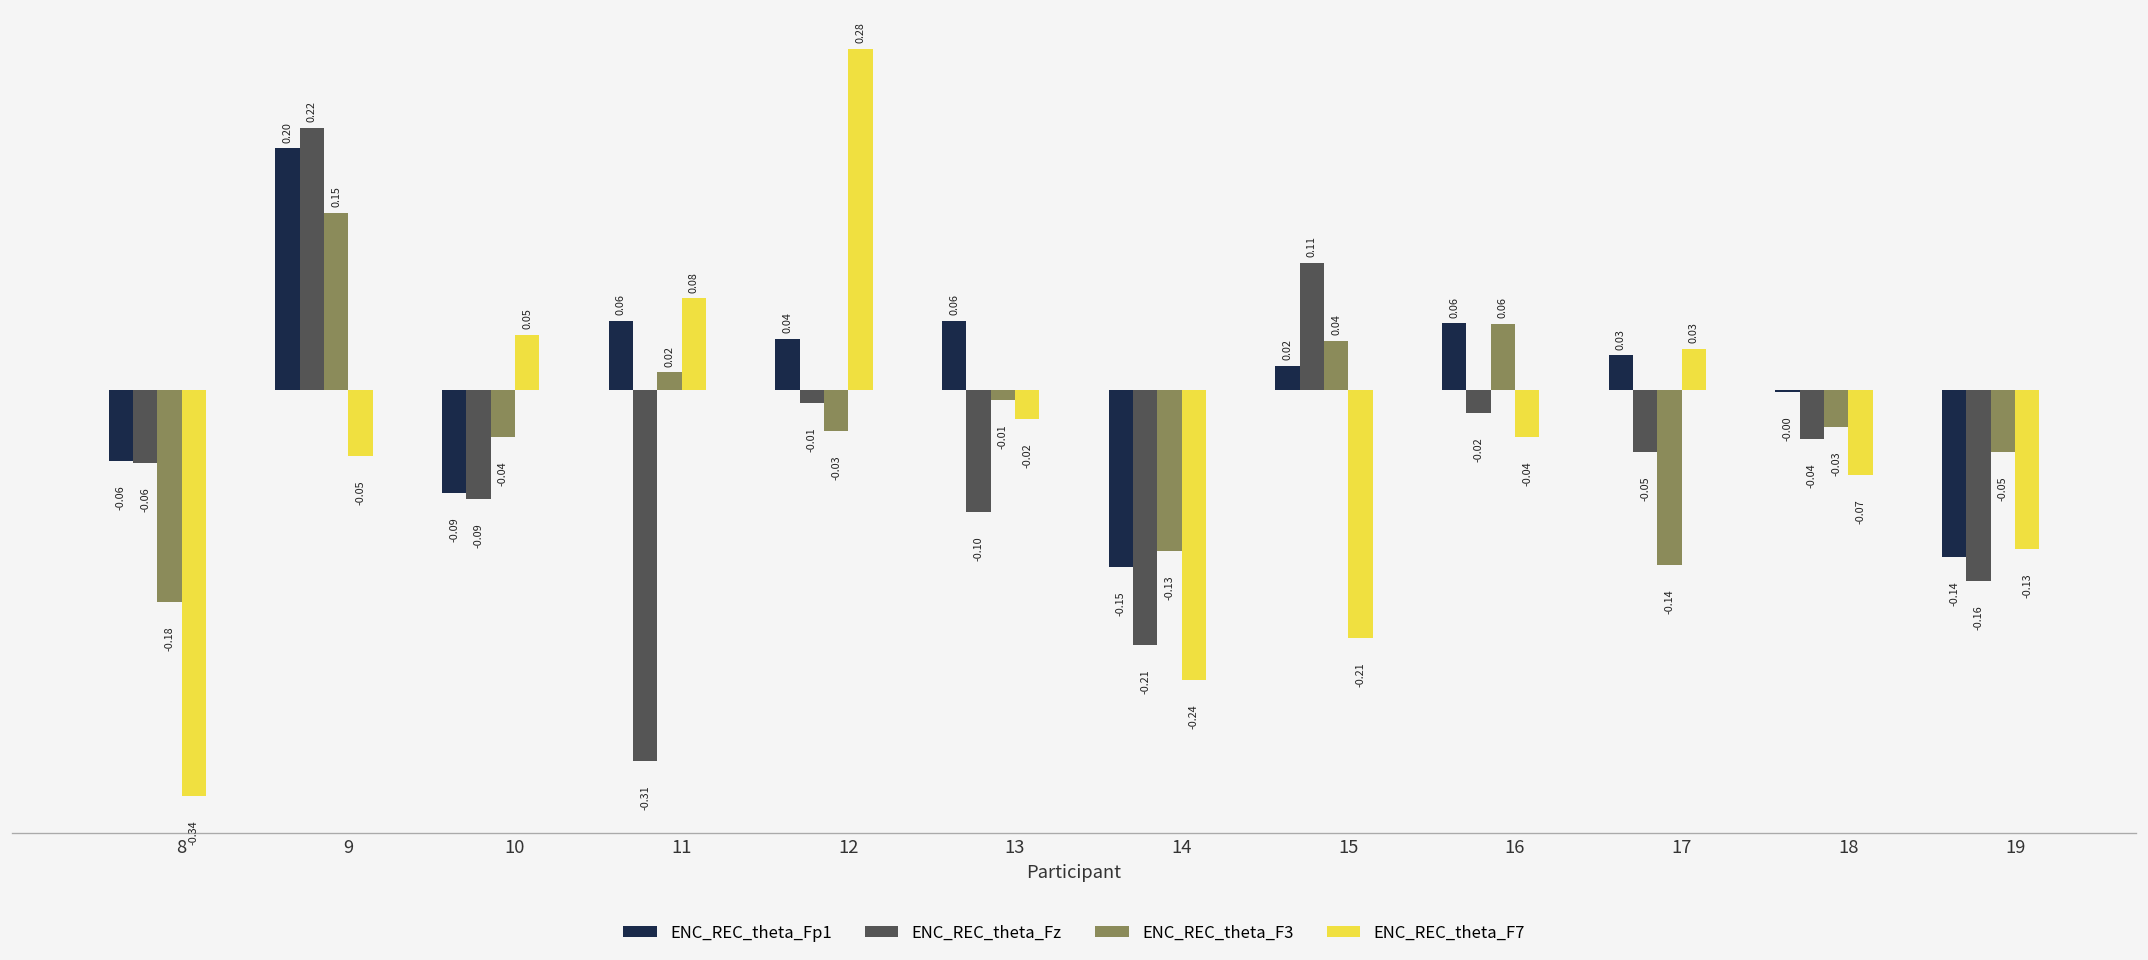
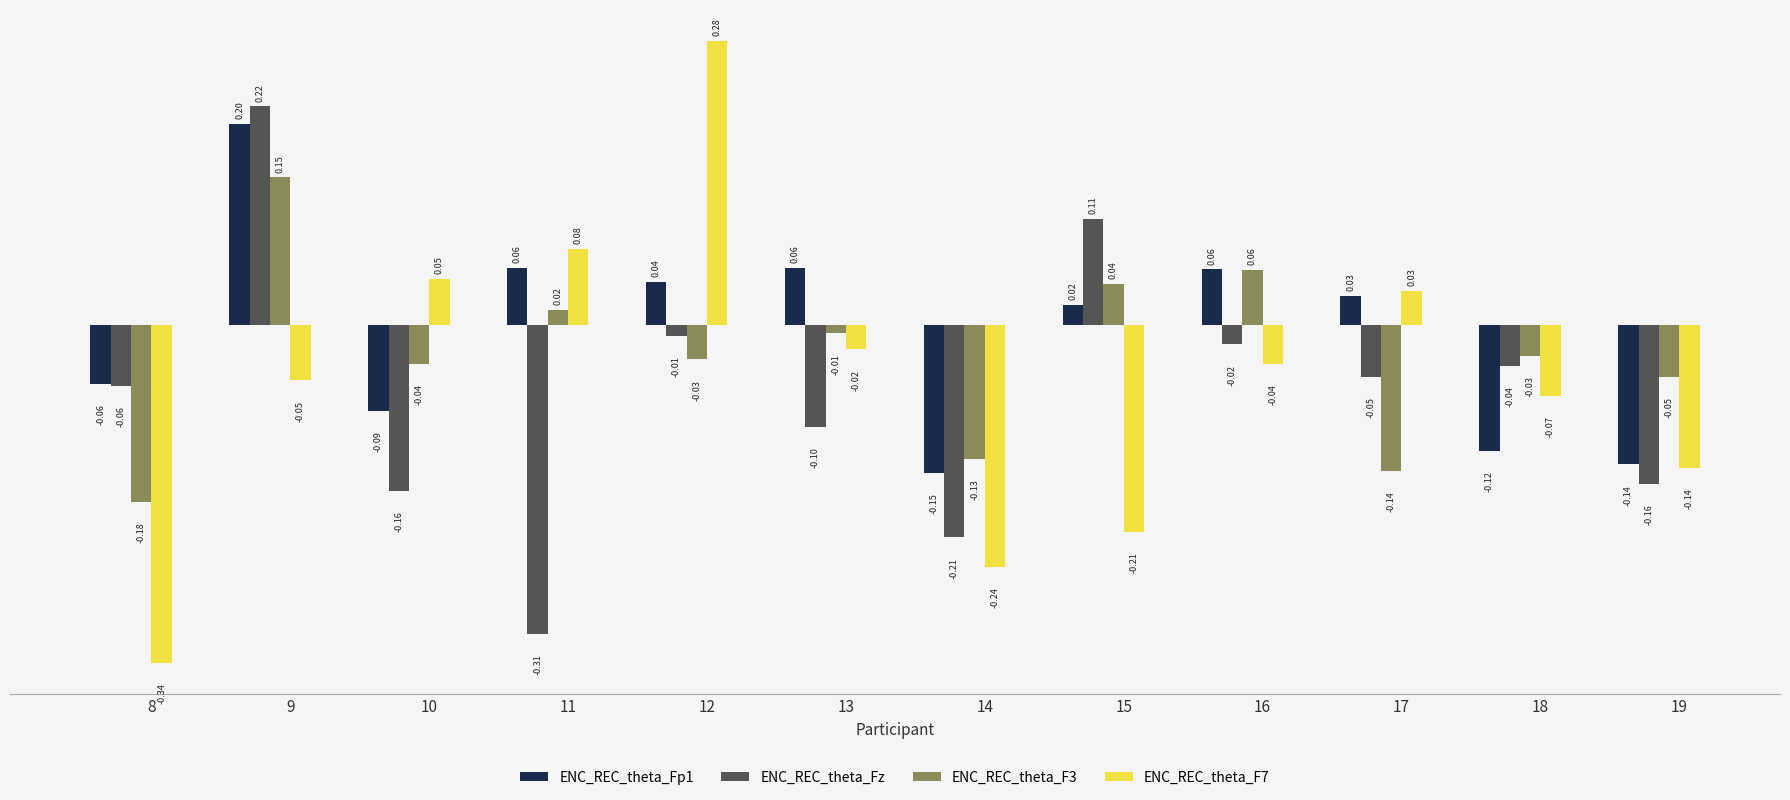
ENC_REC_theta_Fz, 10: -0.09 -> -0.16
ENC_REC_theta_Fp1, 18: -0.00 -> -0.12
ENC_REC_theta_F7, 19: -0.13 -> -0.14
